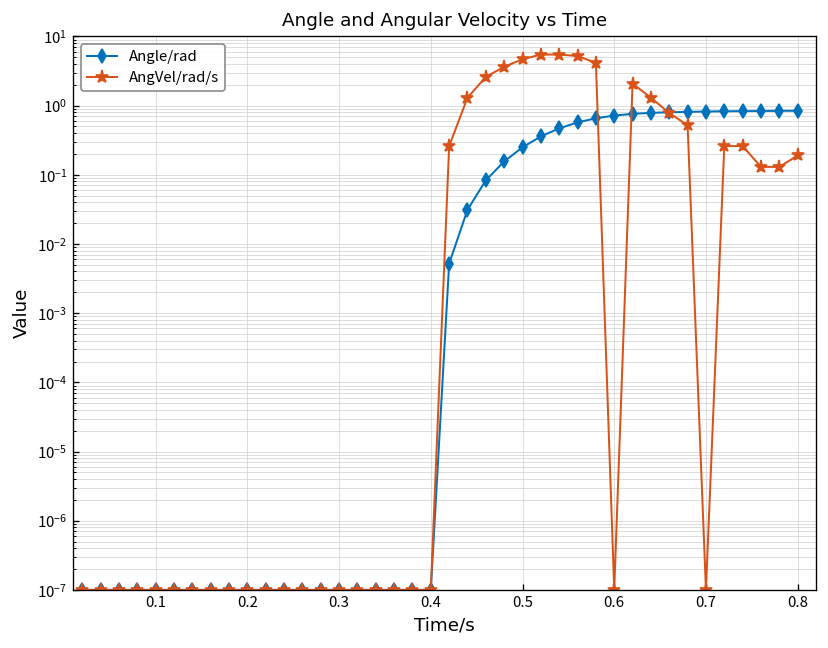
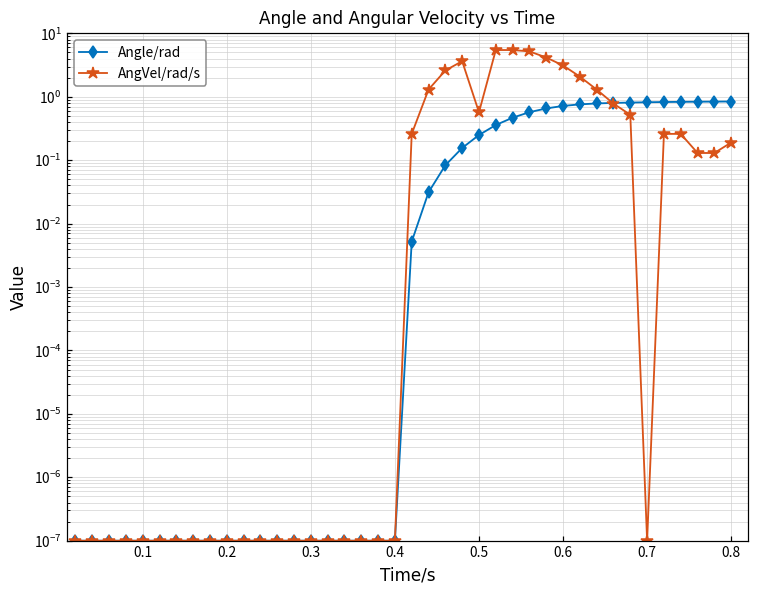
AngVel/rad/s, 0.5: 5 -> 0.6
AngVel/rad/s, 0.6: 0.00000010 -> 3
